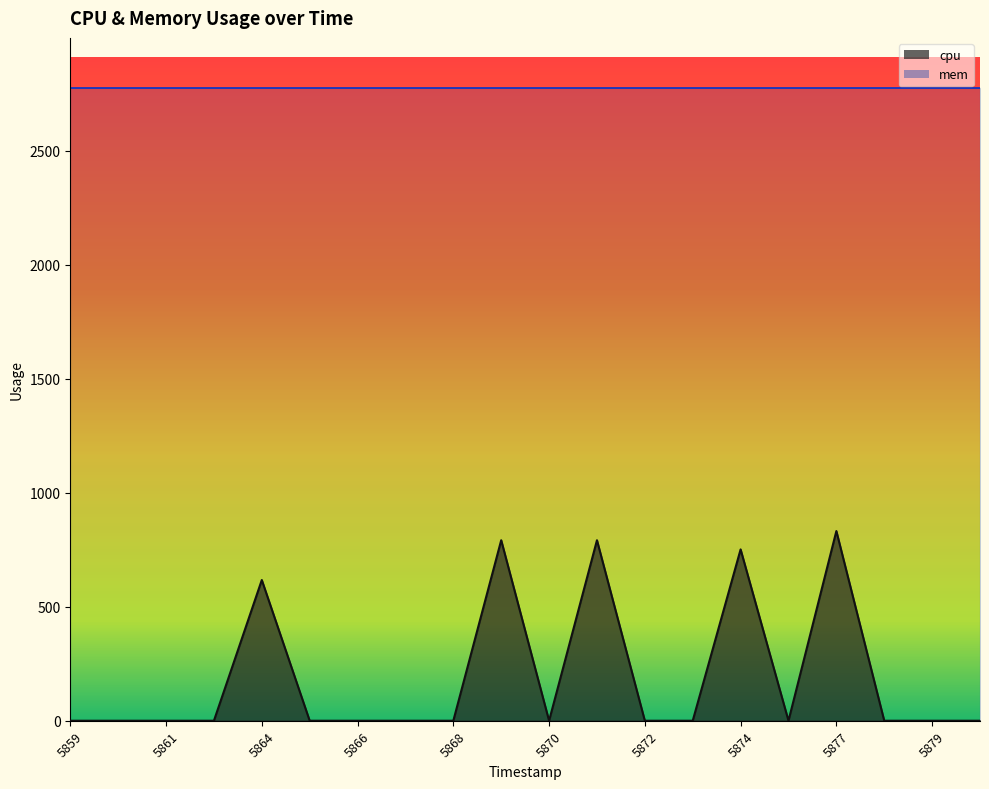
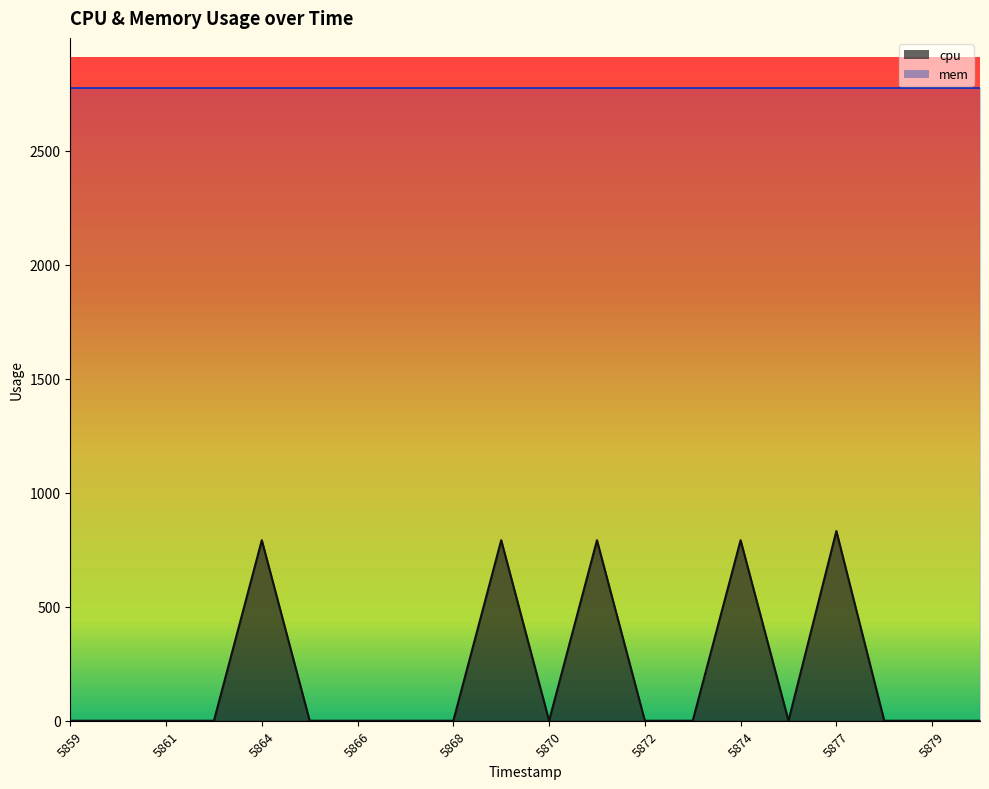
cpu, 5864: 620 -> 790
cpu, 5874: 750 -> 790
